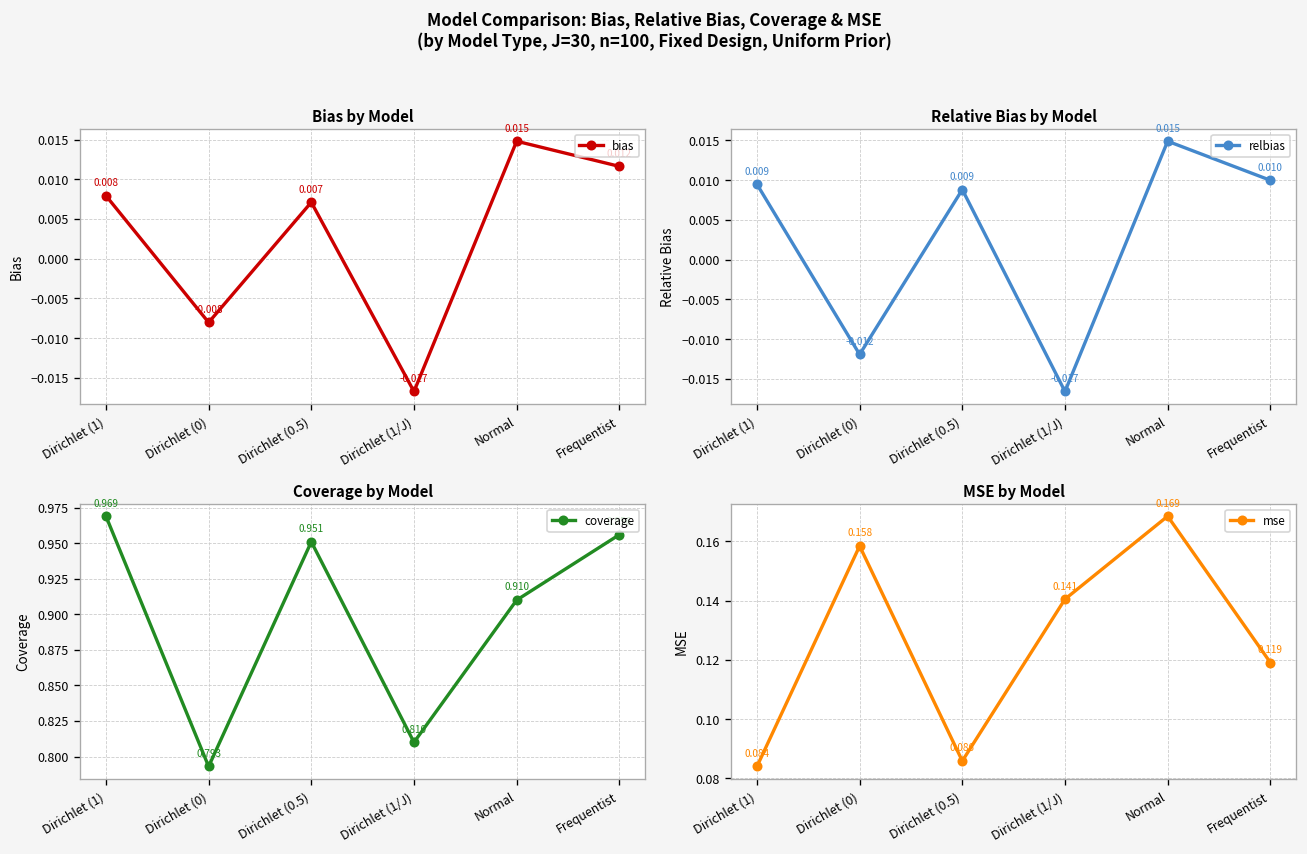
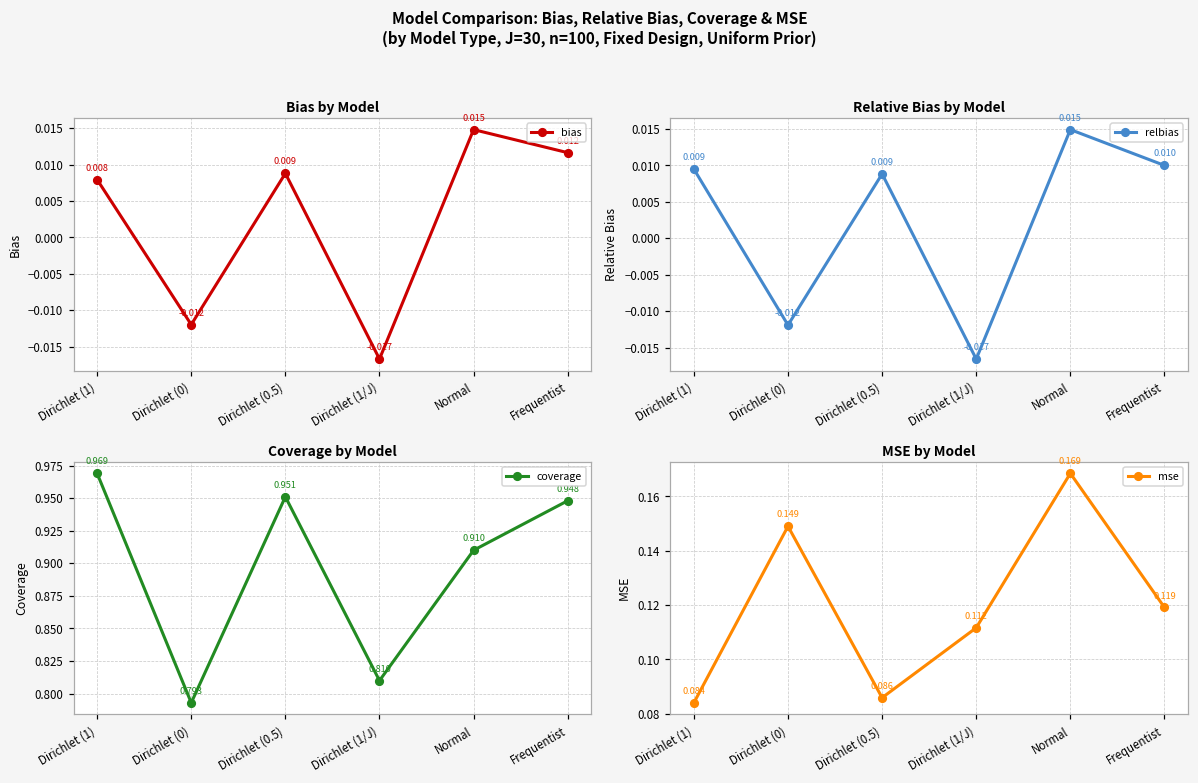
Bias by Model, Dirichlet (0): -0.008 -> -0.012
Bias by Model, Dirichlet (0.5): 0.007 -> 0.009
Coverage by Model, Frequentist: 0.956 -> 0.948
MSE by Model, Dirichlet (0): 0.158 -> 0.149
MSE by Model, Dirichlet (1/J): 0.141 -> 0.112
